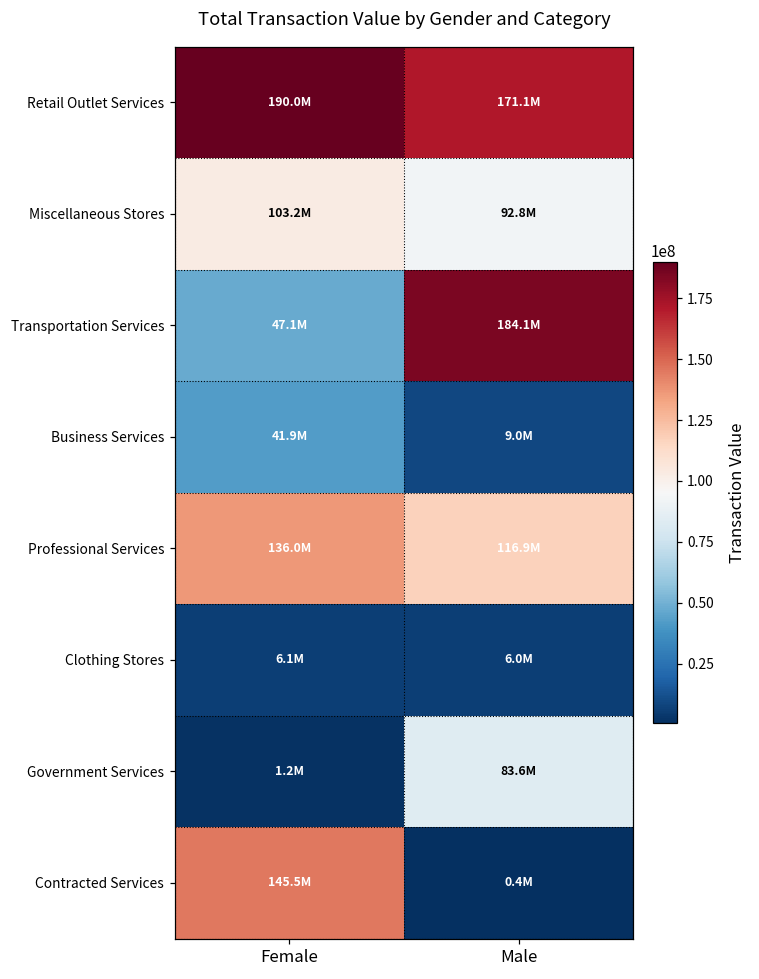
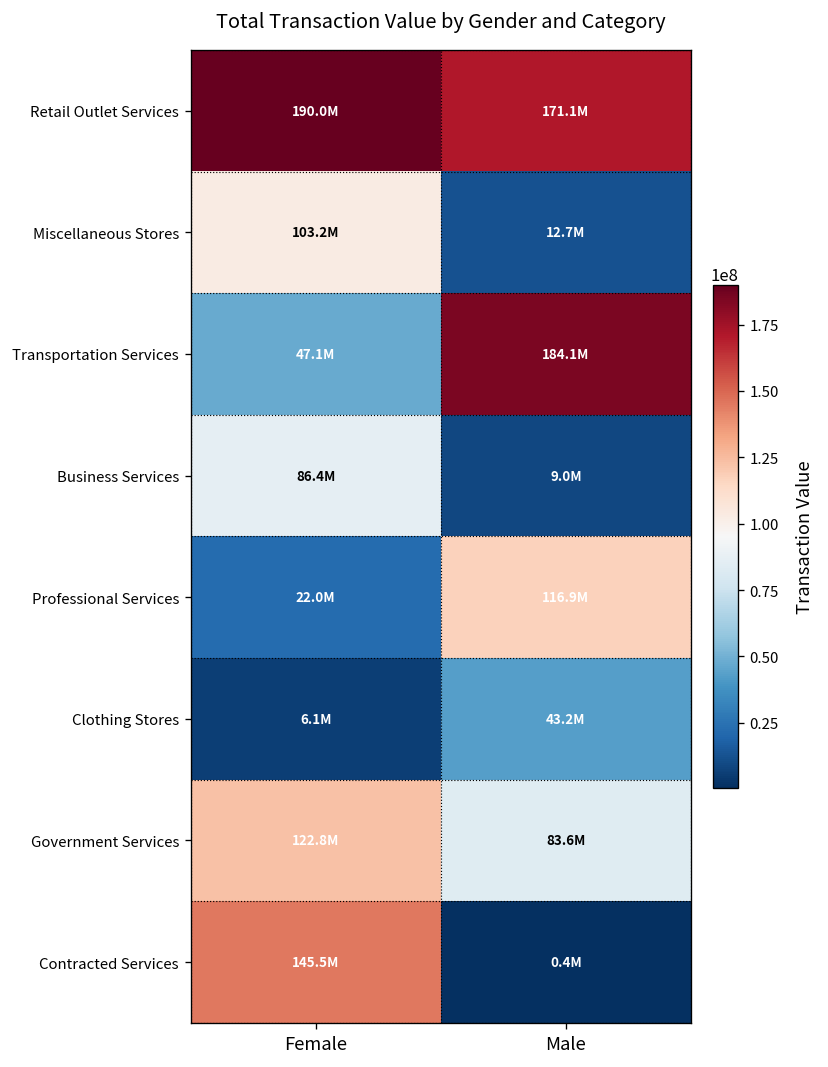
Miscellaneous Stores, Male: 92.8M -> 12.7M
Business Services, Female: 41.9M -> 86.4M
Professional Services, Female: 136.0M -> 22.0M
Clothing Stores, Male: 6.0M -> 43.2M
Government Services, Female: 1.2M -> 122.8M
